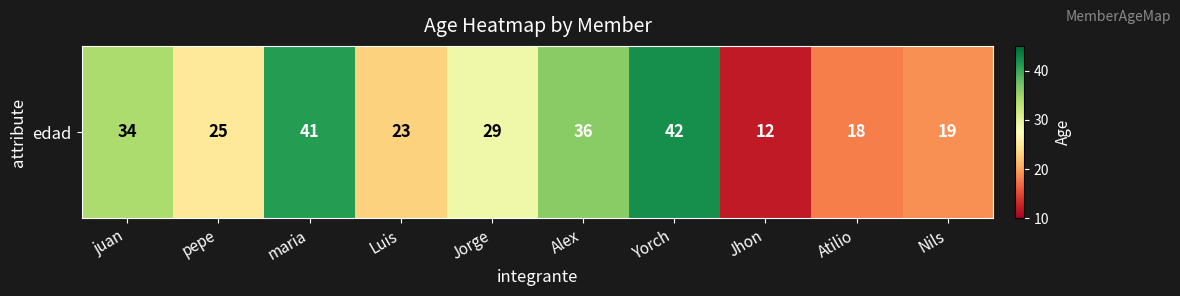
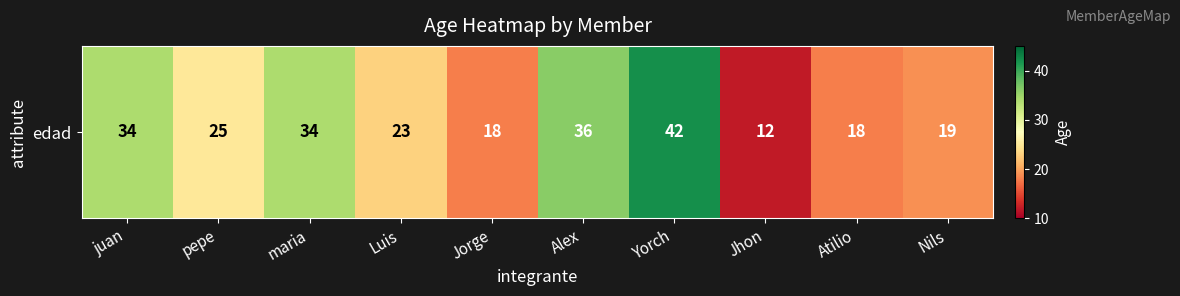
edad, maria: 41 -> 34
edad, Jorge: 29 -> 18
